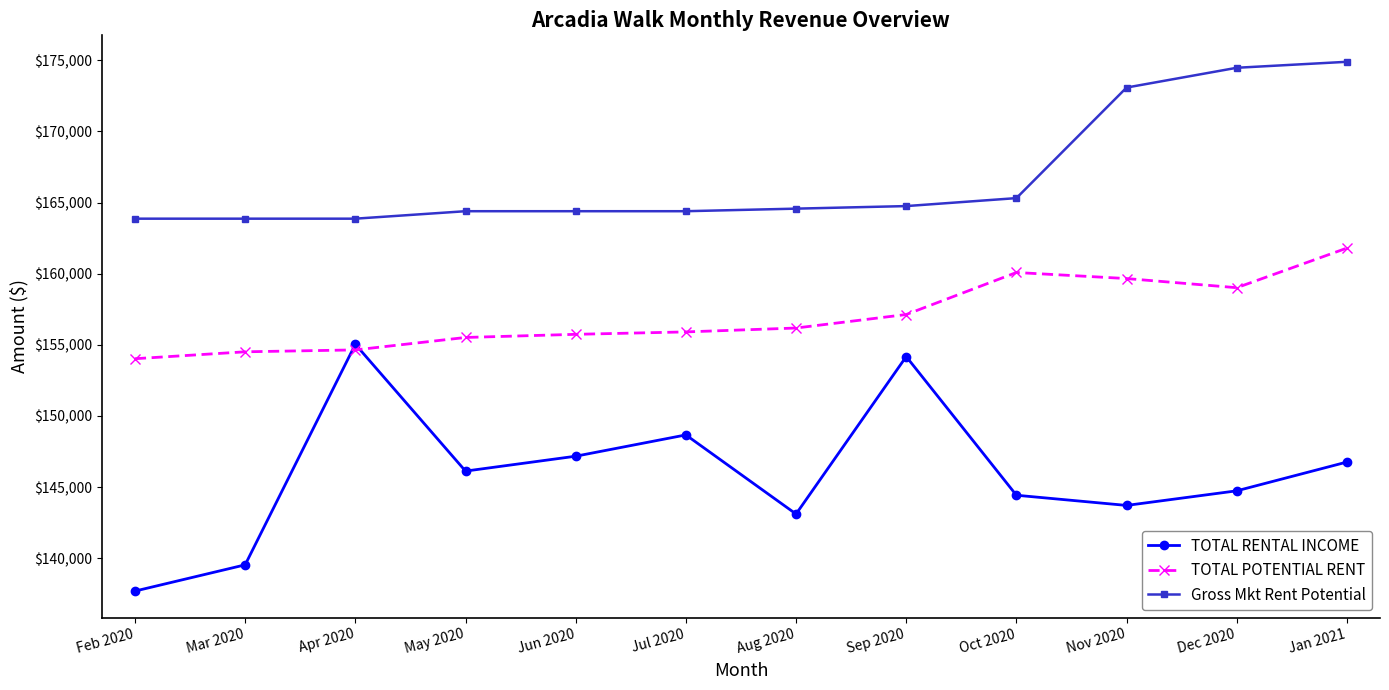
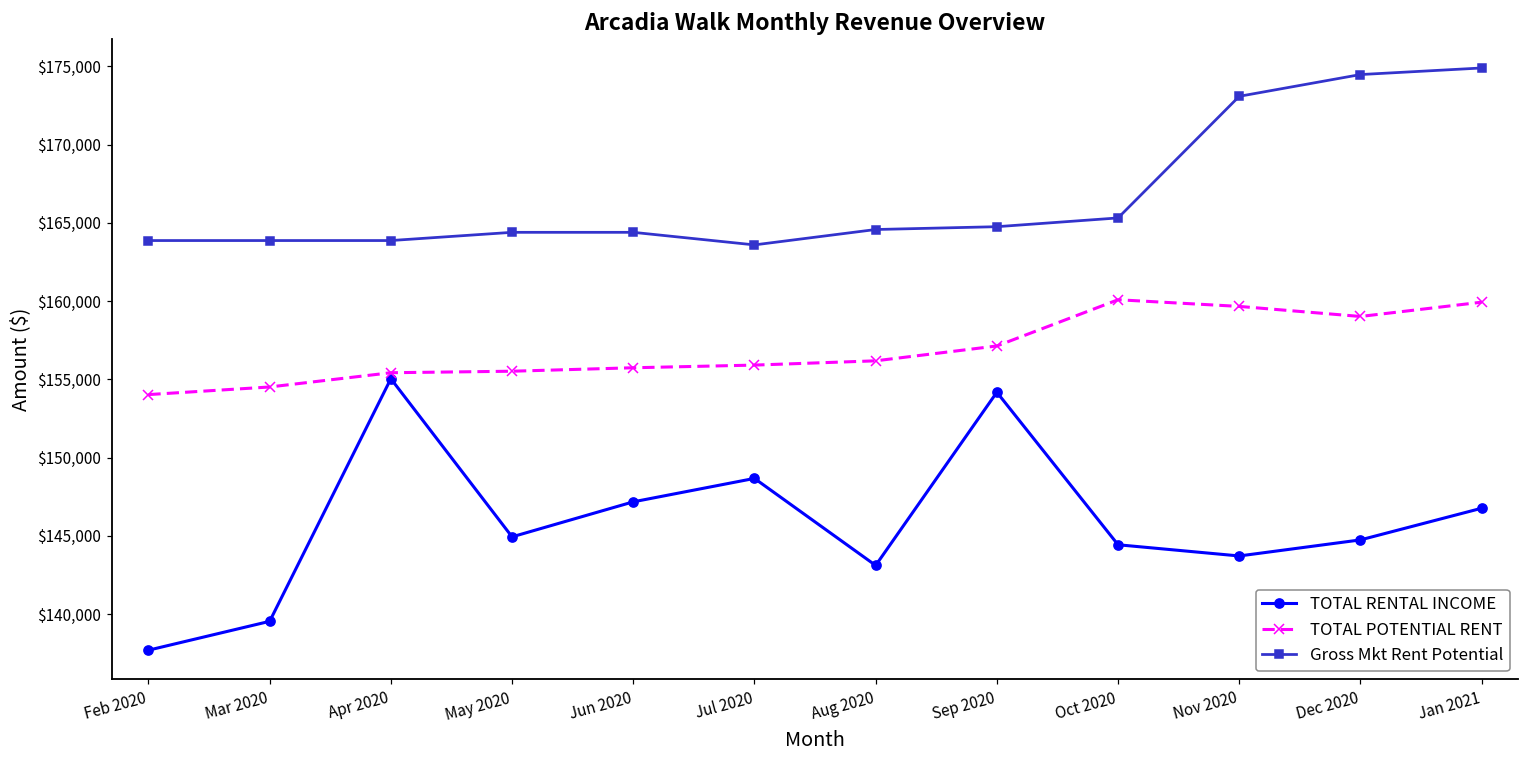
TOTAL POTENTIAL RENT, Apr 2020: $154,600 -> $155,400
TOTAL RENTAL INCOME, May 2020: $146,100 -> $144,900
Gross Mkt Rent Potential, Jul 2020: $164,400 -> $163,600
TOTAL POTENTIAL RENT, Jan 2021: $161,800 -> $159,900
